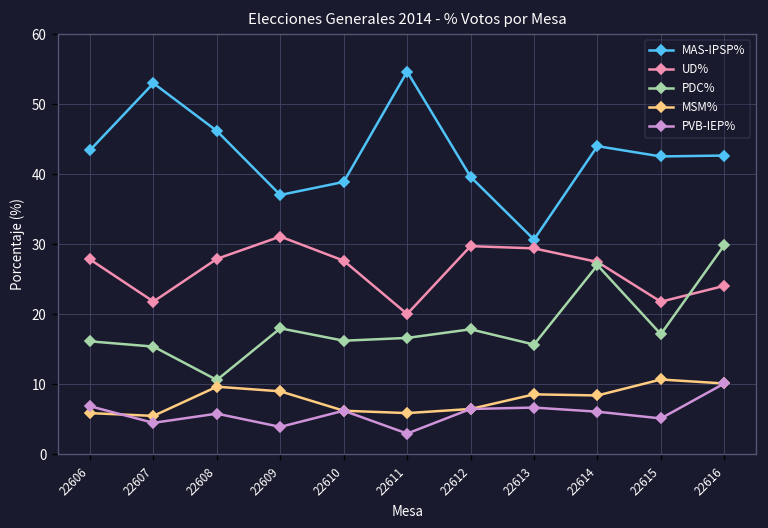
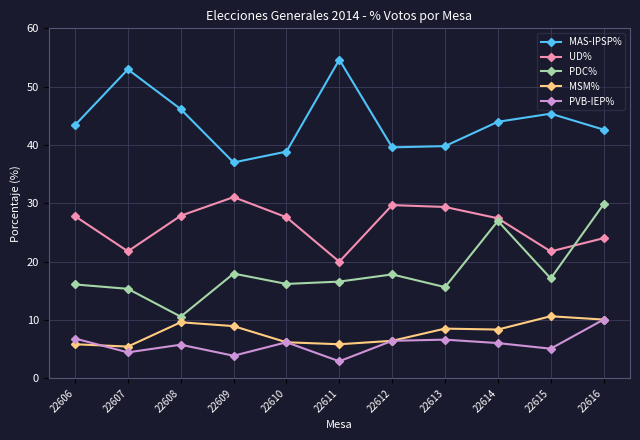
MAS-IPSP%, 22613: 31 -> 40
MAS-IPSP%, 22615: 43 -> 45
